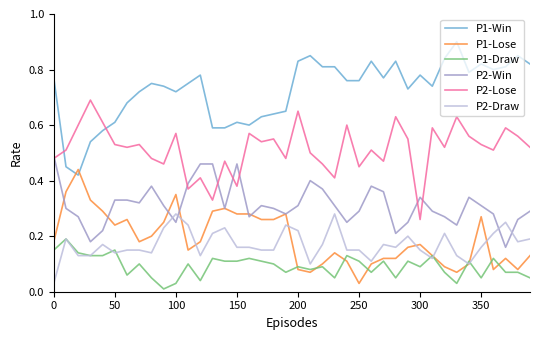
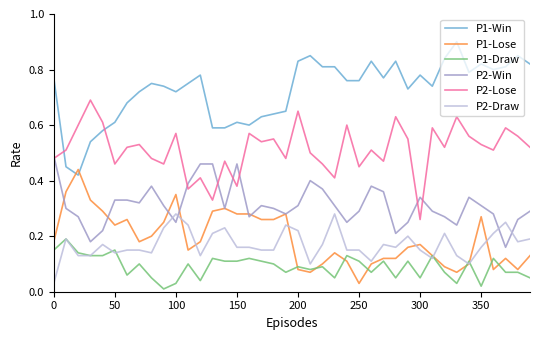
P2-Lose, 50: 0.53 -> 0.46
P1-Draw, 300: 0.09 -> 0.05
P1-Draw, 350: 0.05 -> 0.02
